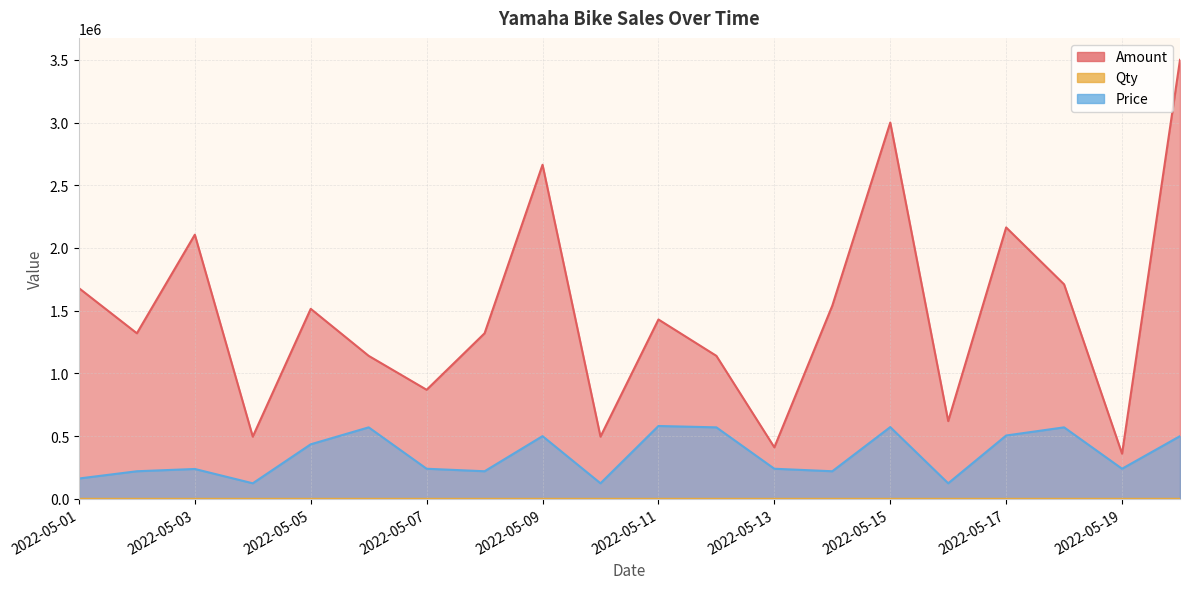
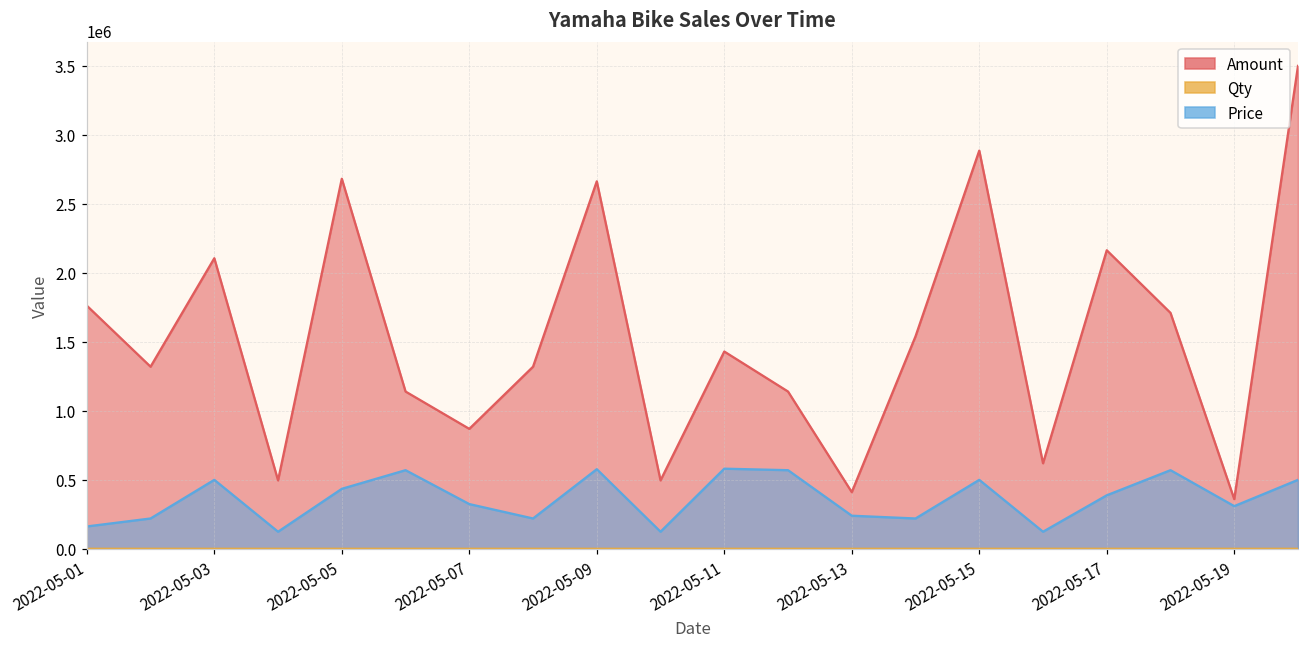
Amount, 2022-05-01: 1680000 -> 1760000
Price, 2022-05-03: 240000 -> 500000
Amount, 2022-05-05: 1520000 -> 2680000
Price, 2022-05-07: 240000 -> 320000
Price, 2022-05-09: 500000 -> 580000
Amount, 2022-05-15: 3000000 -> 2890000
Price, 2022-05-15: 570000 -> 500000
Price, 2022-05-17: 510000 -> 390000
Price, 2022-05-19: 240000 -> 310000
